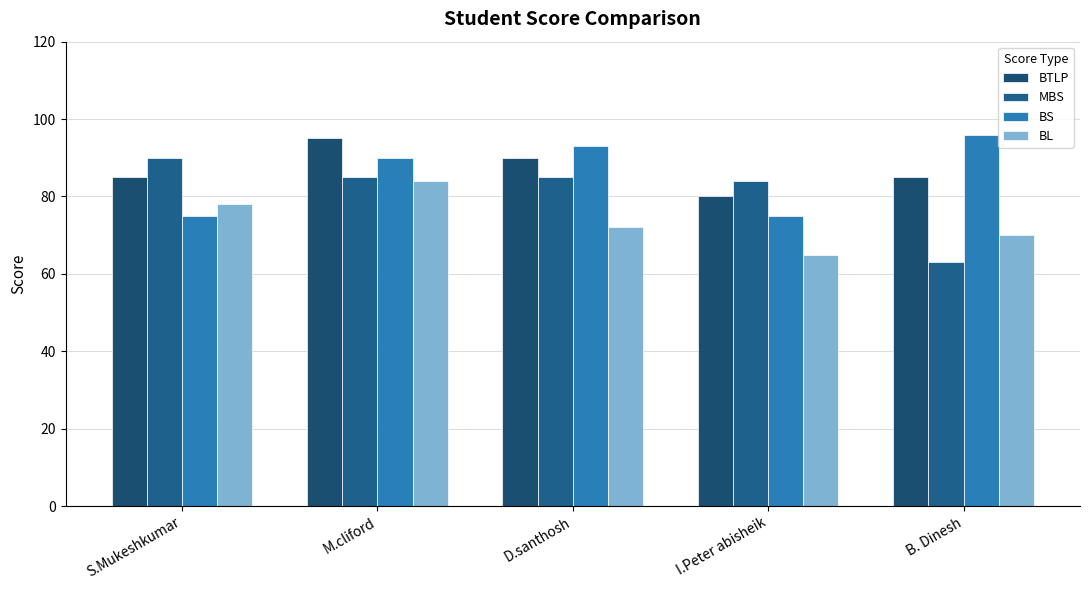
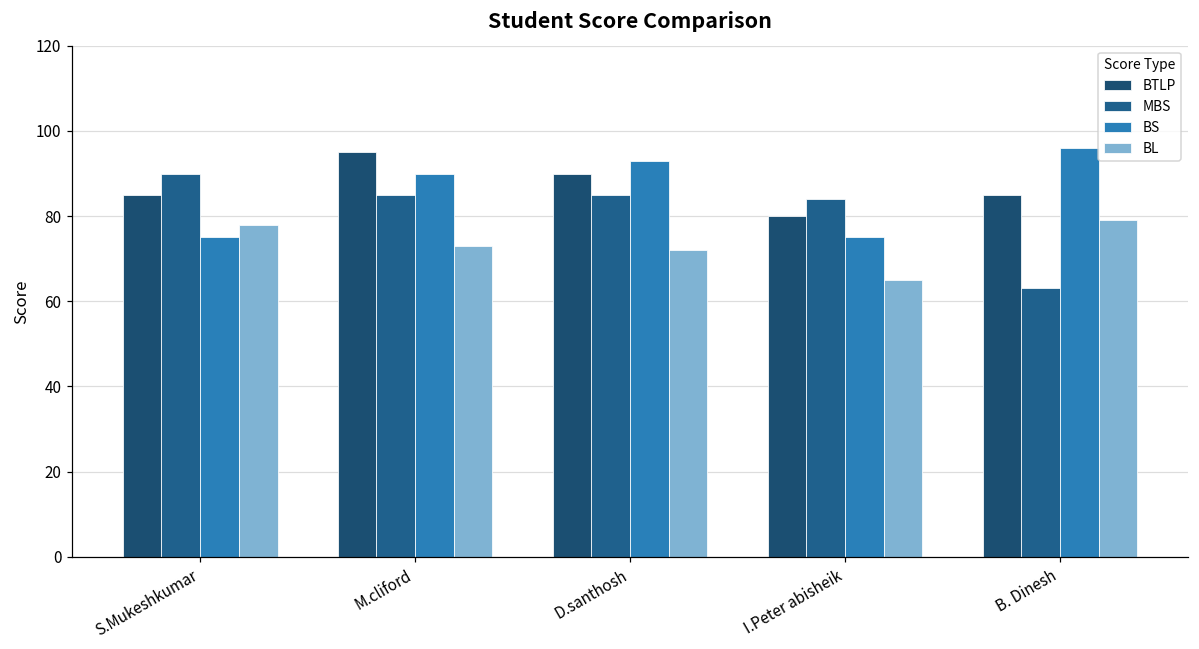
BL, M.cliford: 84 -> 73
BL, B. Dinesh: 70 -> 79
